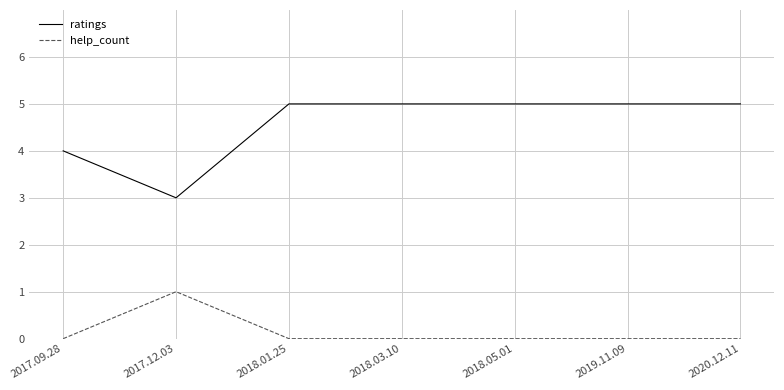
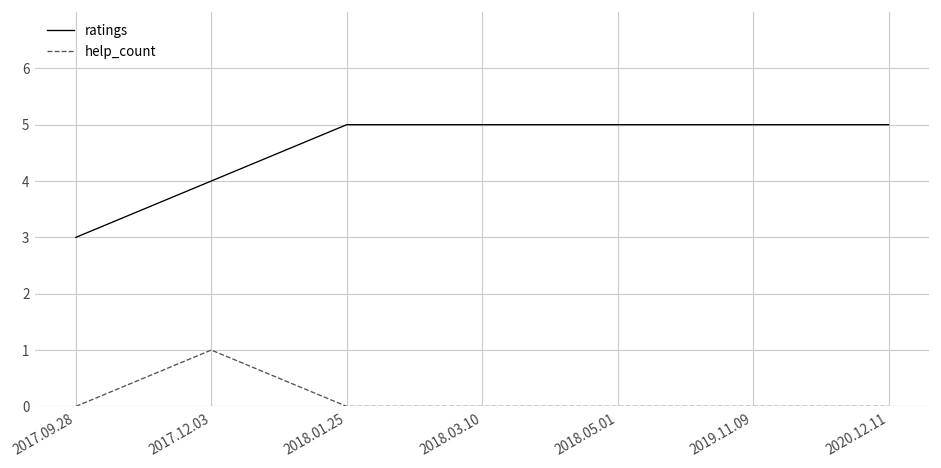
ratings, 2017.09.28: 4 -> 3
ratings, 2017.12.03: 3 -> 4
